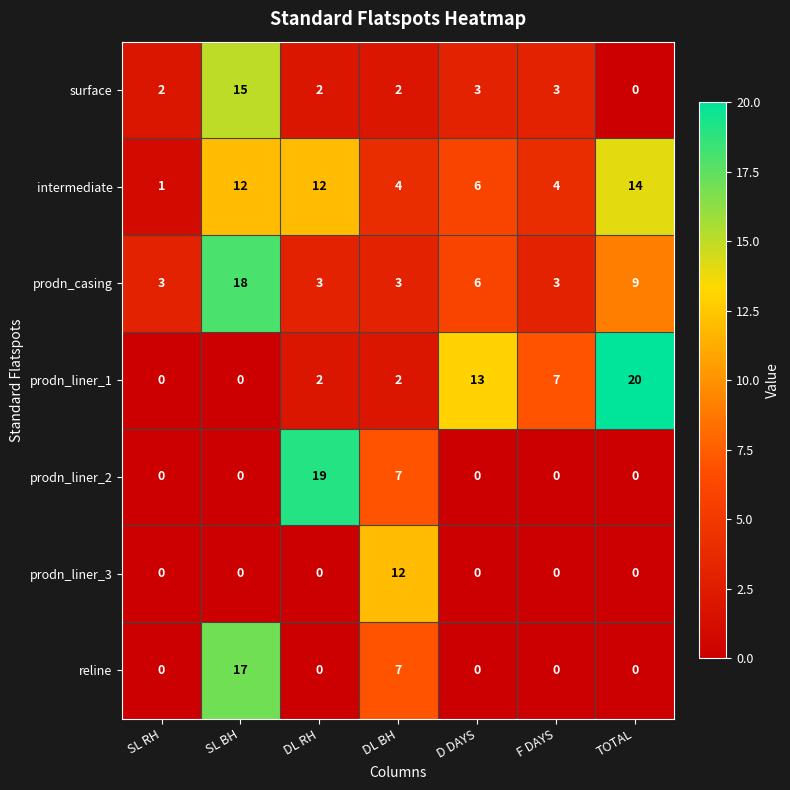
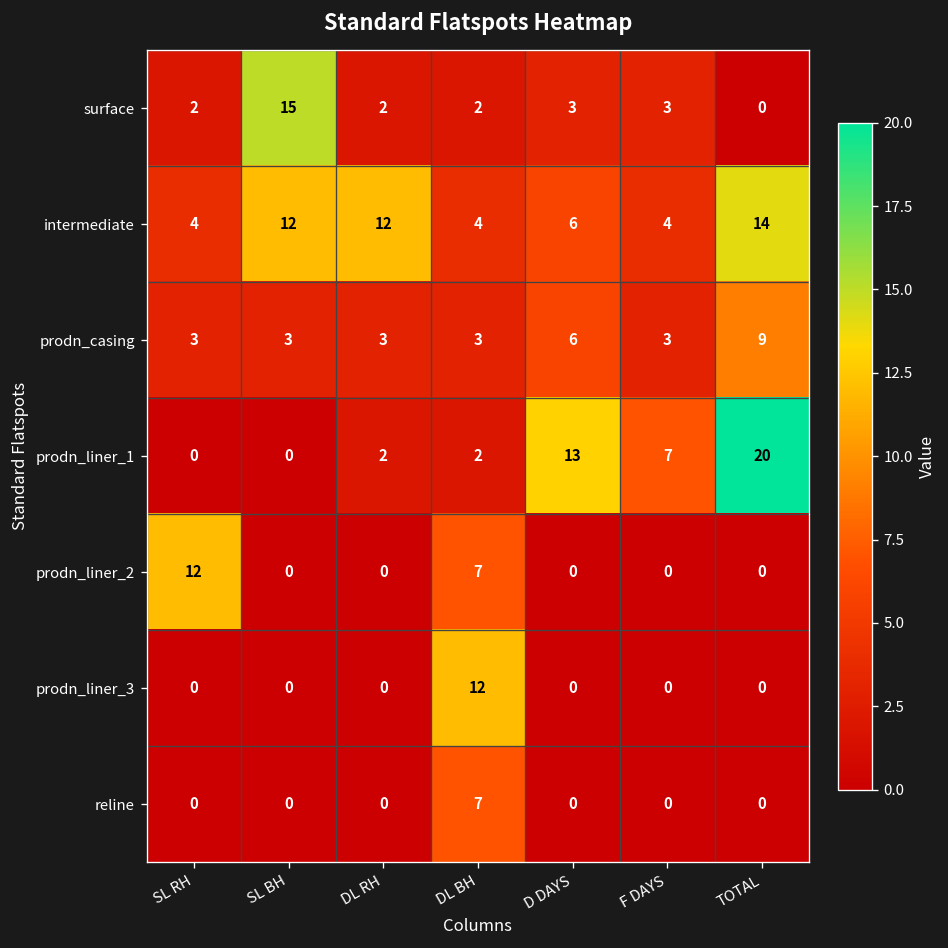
intermediate, SL RH: 1 -> 4
prodn_casing, SL BH: 18 -> 3
prodn_liner_2, SL RH: 0 -> 12
prodn_liner_2, DL RH: 19 -> 0
reline, SL BH: 17 -> 0
